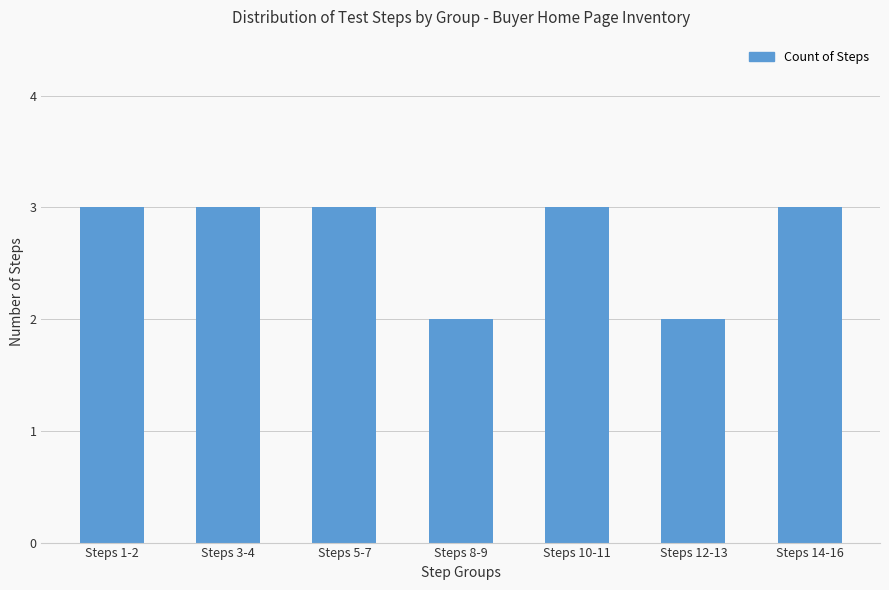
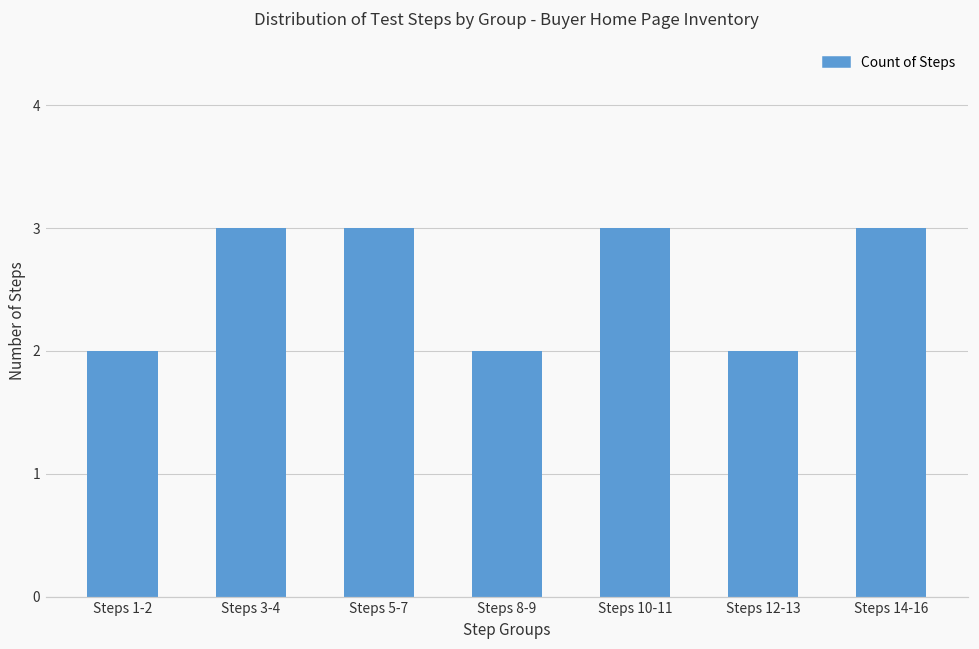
Steps 1-2: 3 -> 2
